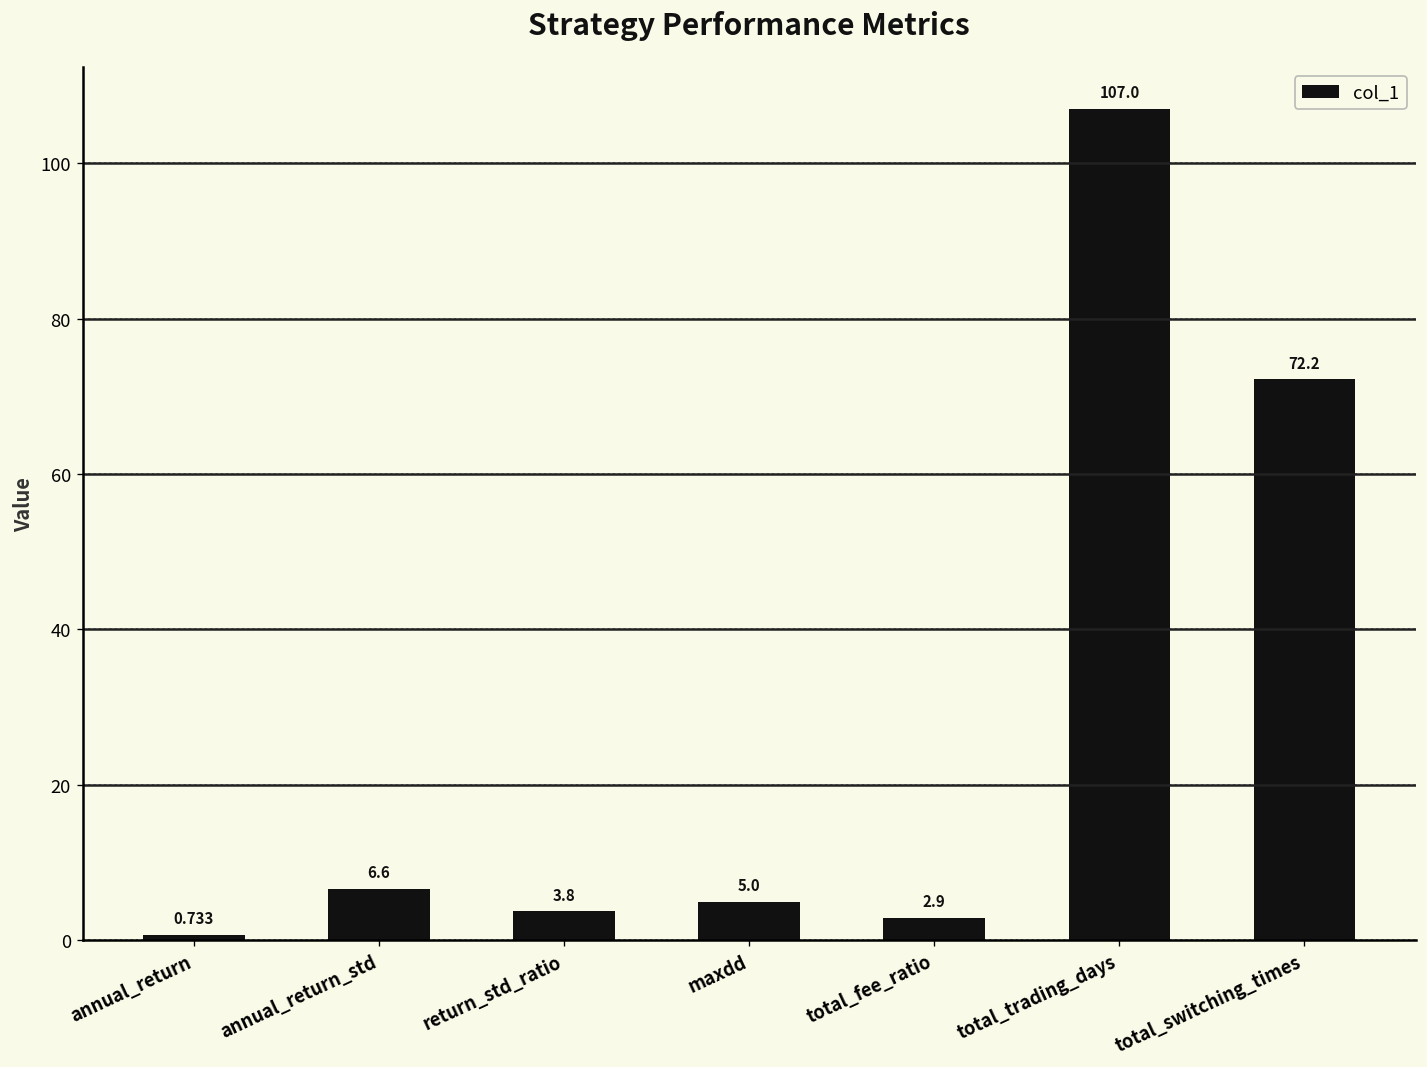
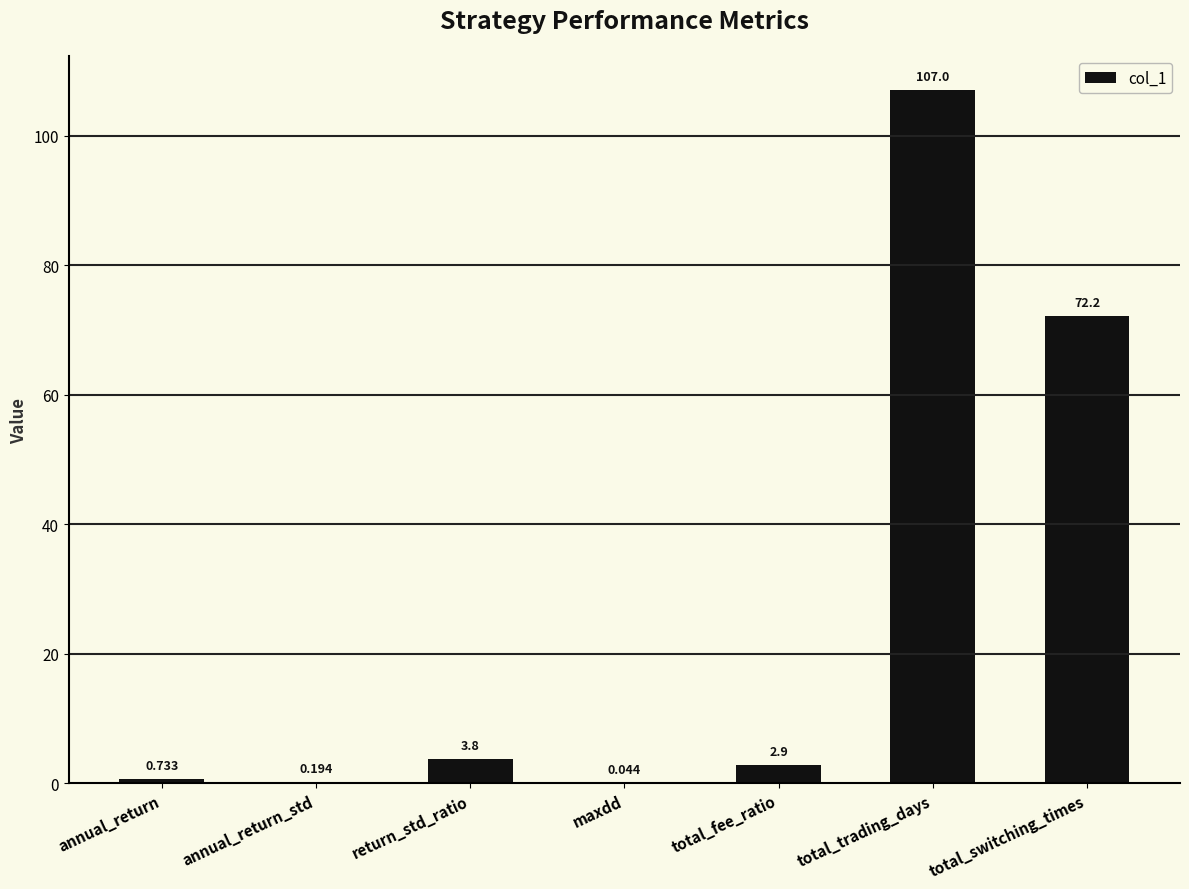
annual_return_std: 6.6 -> 0.194
maxdd: 5.0 -> 0.044
